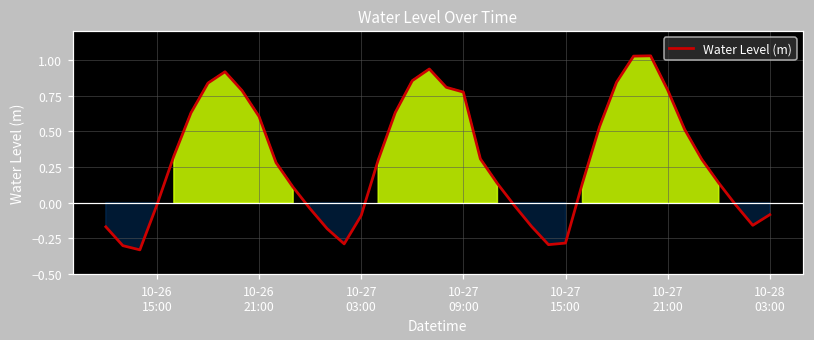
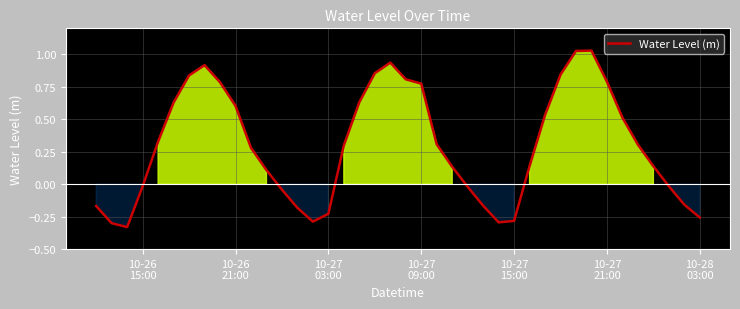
10-27 03:00: -0.09 -> -0.23
10-28 03:00: -0.08 -> -0.26
